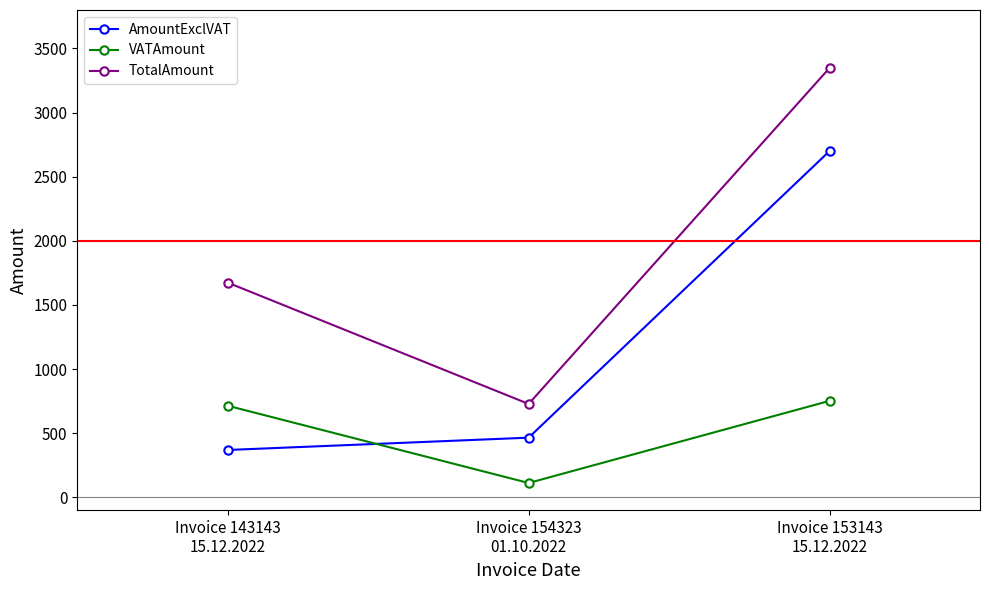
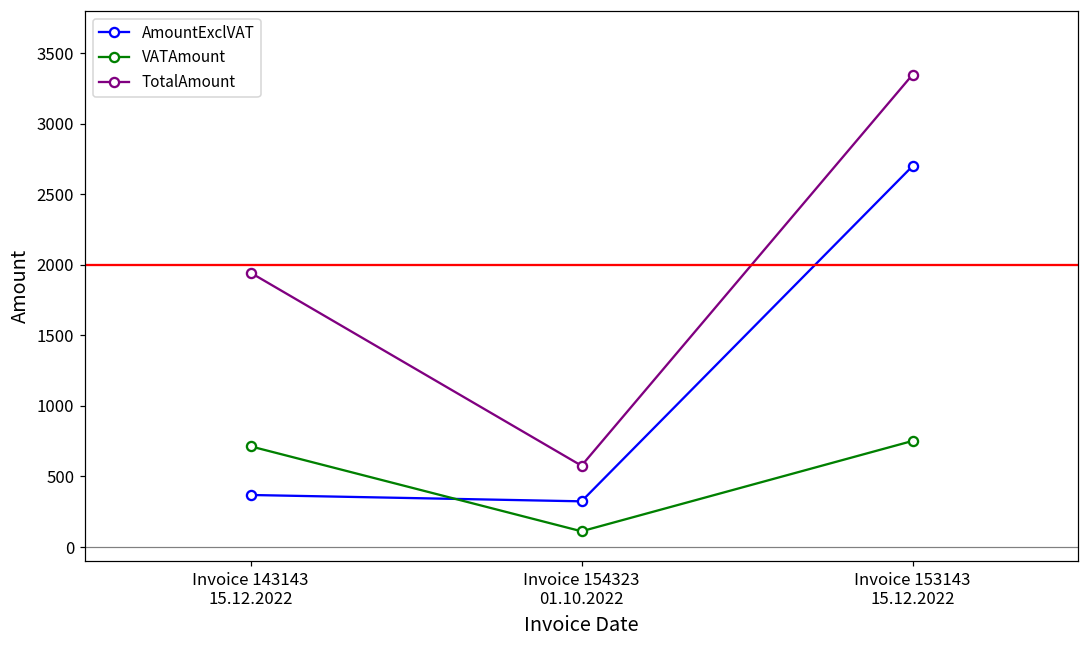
TotalAmount, Invoice 143143 15.12.2022: 1670 -> 1950
AmountExclVAT, Invoice 154323 01.10.2022: 470 -> 320
TotalAmount, Invoice 154323 01.10.2022: 730 -> 580
